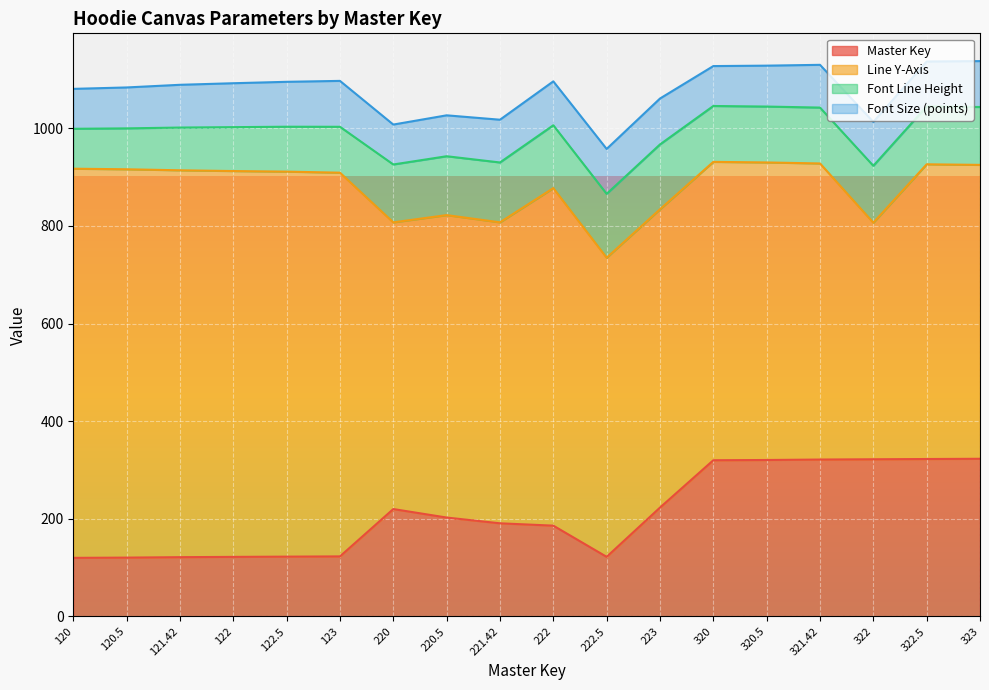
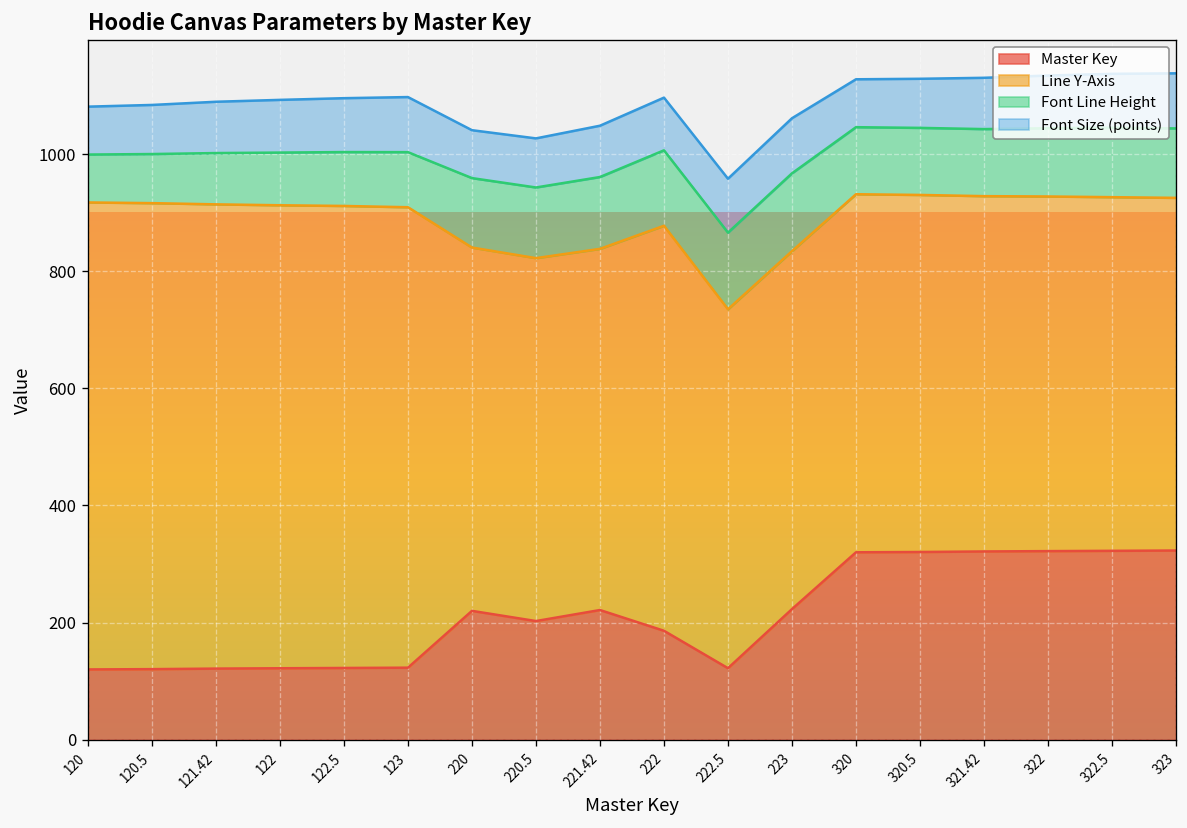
Line Y-Axis, 220: 590 -> 620
Master Key, 221.42: 190 -> 220
Line Y-Axis, 322: 480 -> 610
